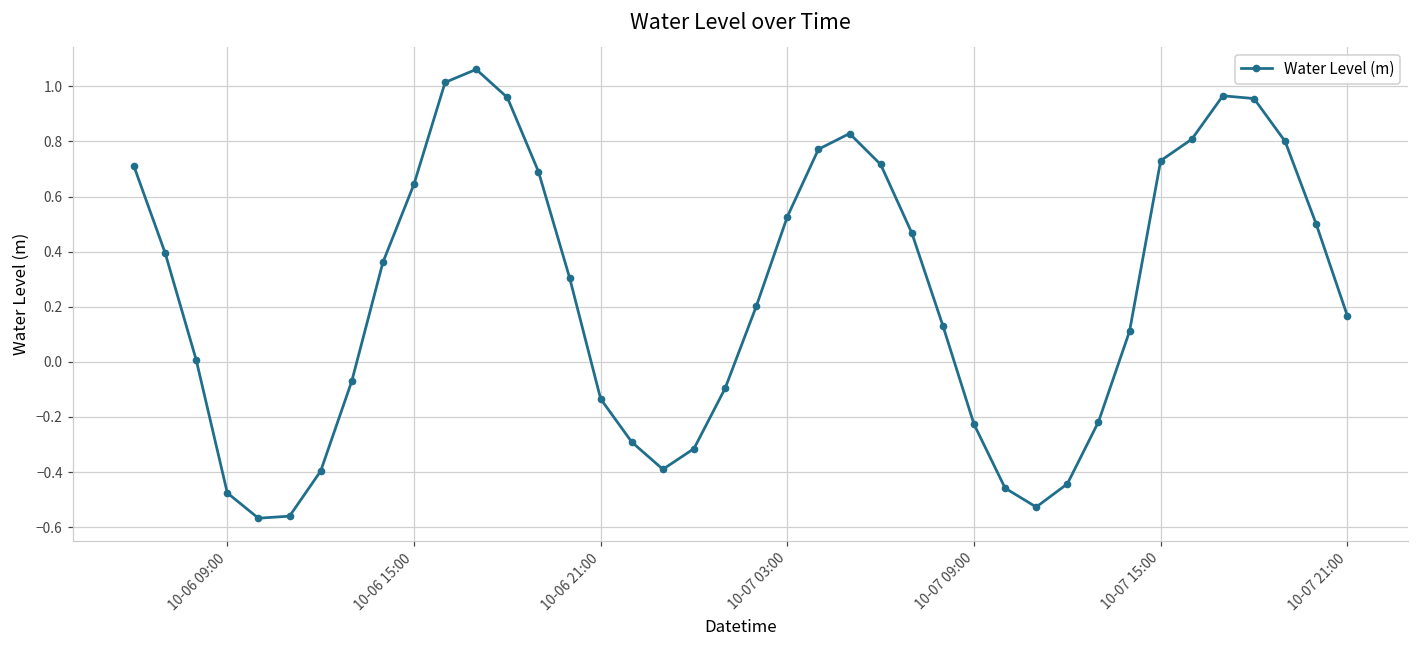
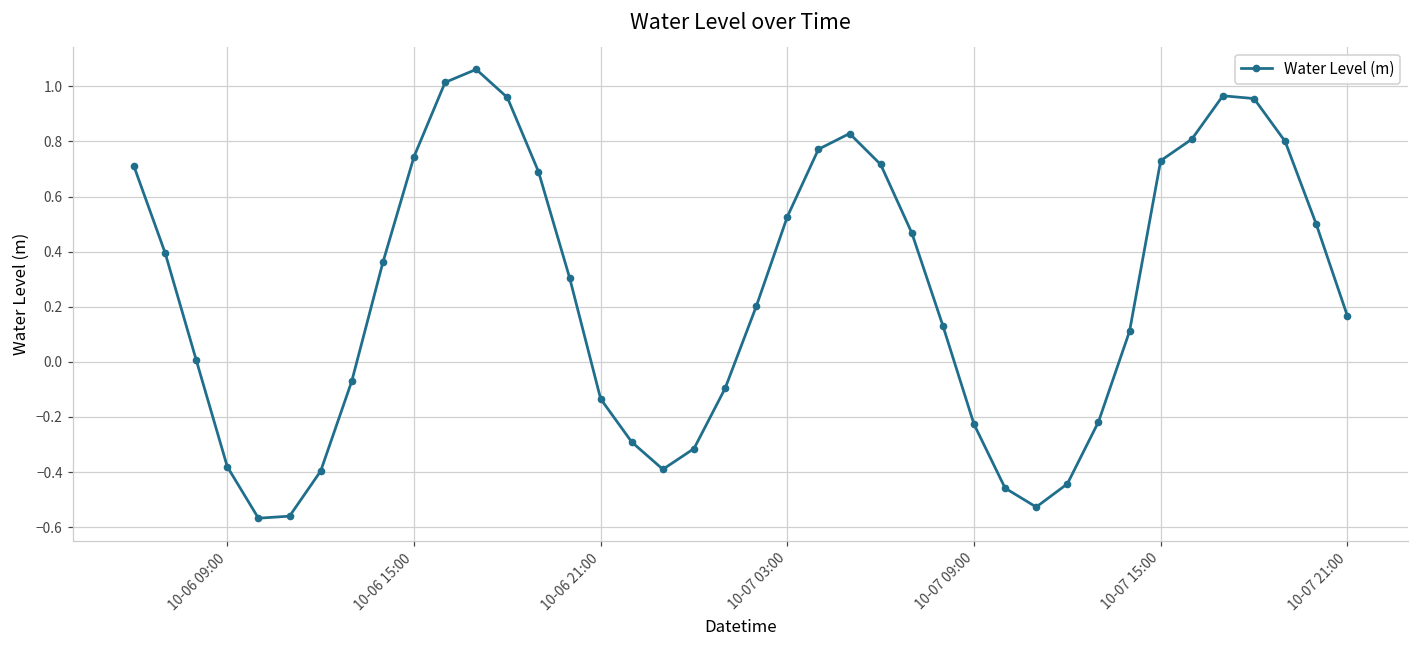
10-06 09:00: -0.48 -> -0.38
10-06 15:00: 0.65 -> 0.74
